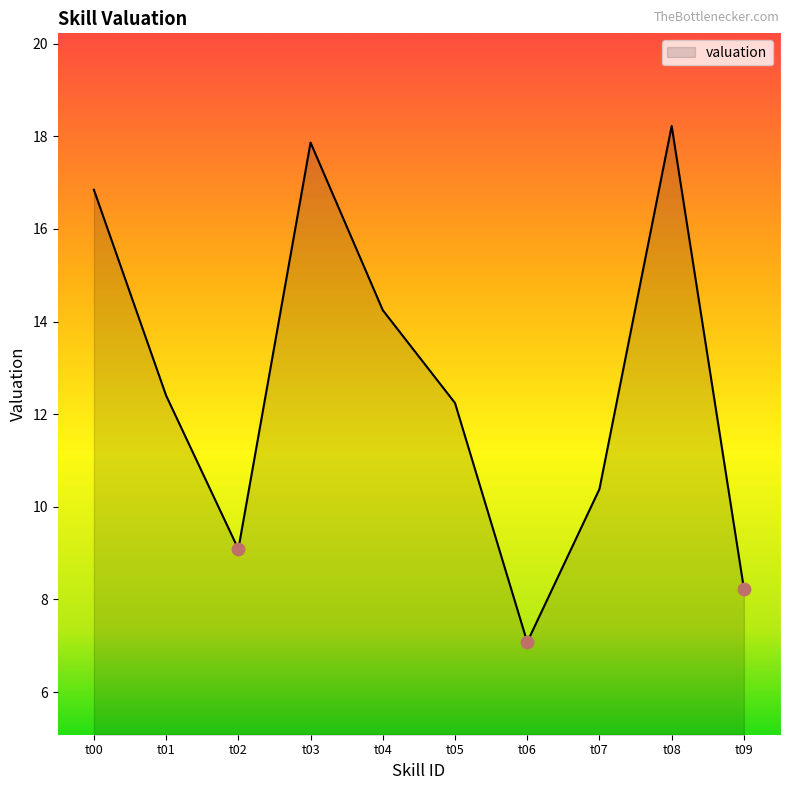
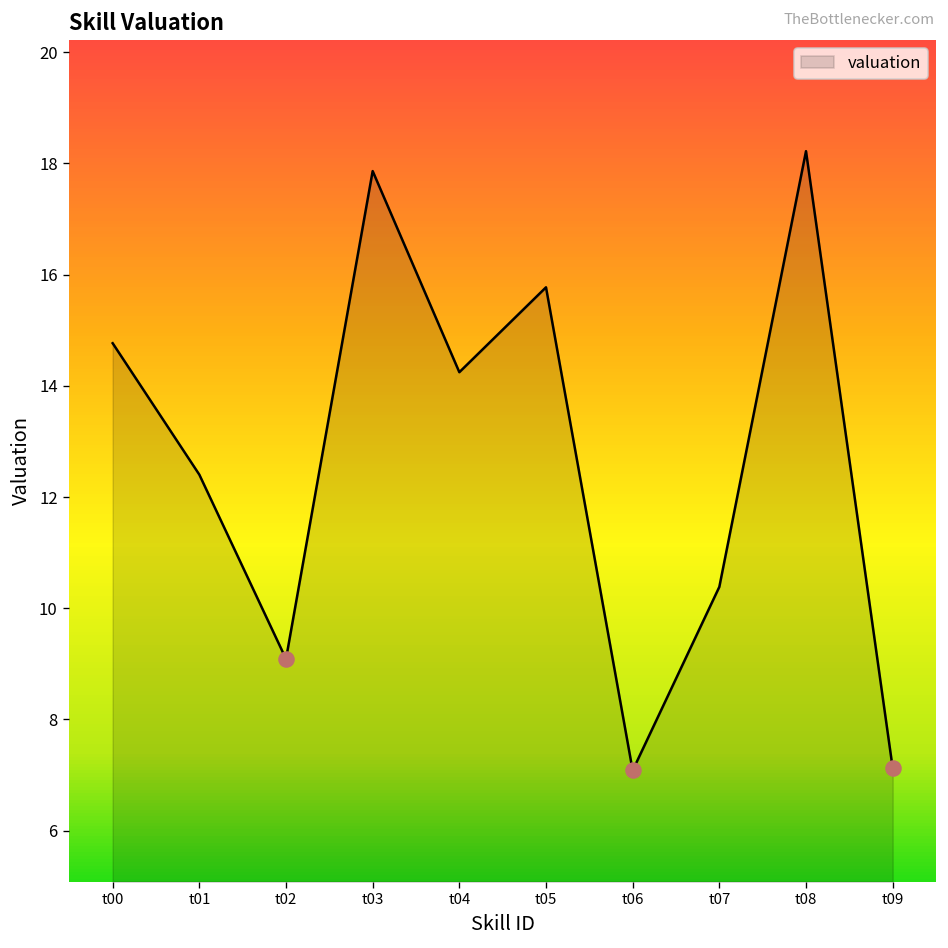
valuation, t00: 16.8 -> 14.8
valuation, t05: 12.2 -> 15.8
valuation, t09: 8.2 -> 7.1
